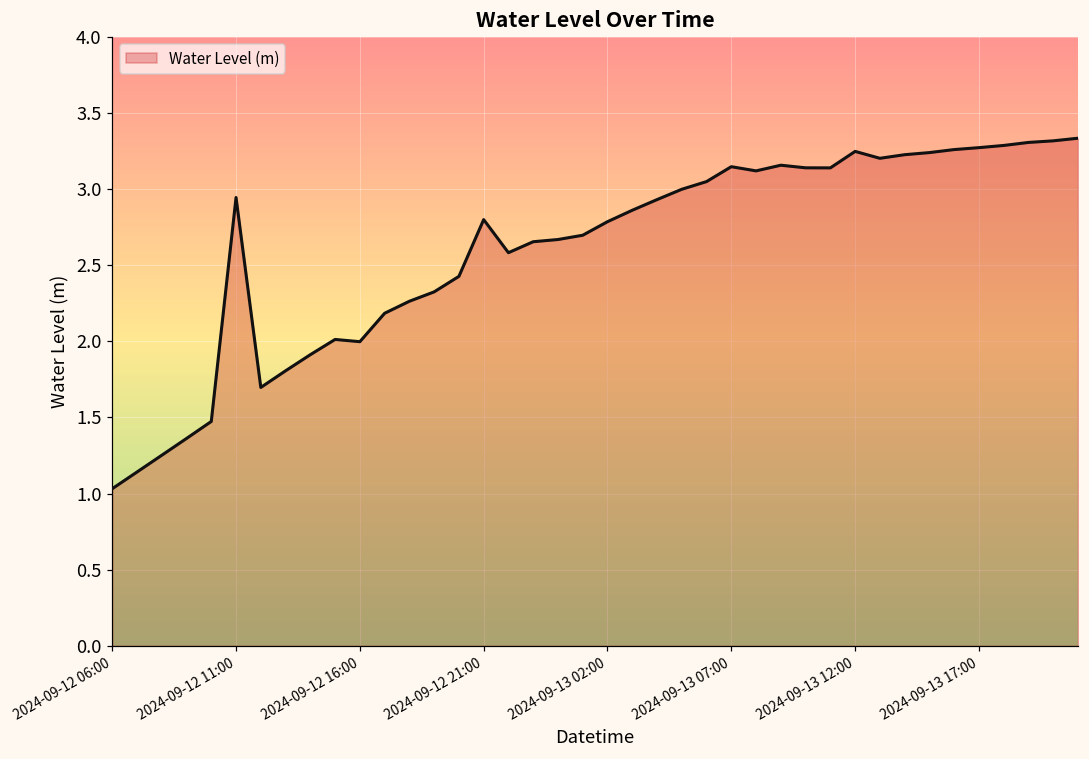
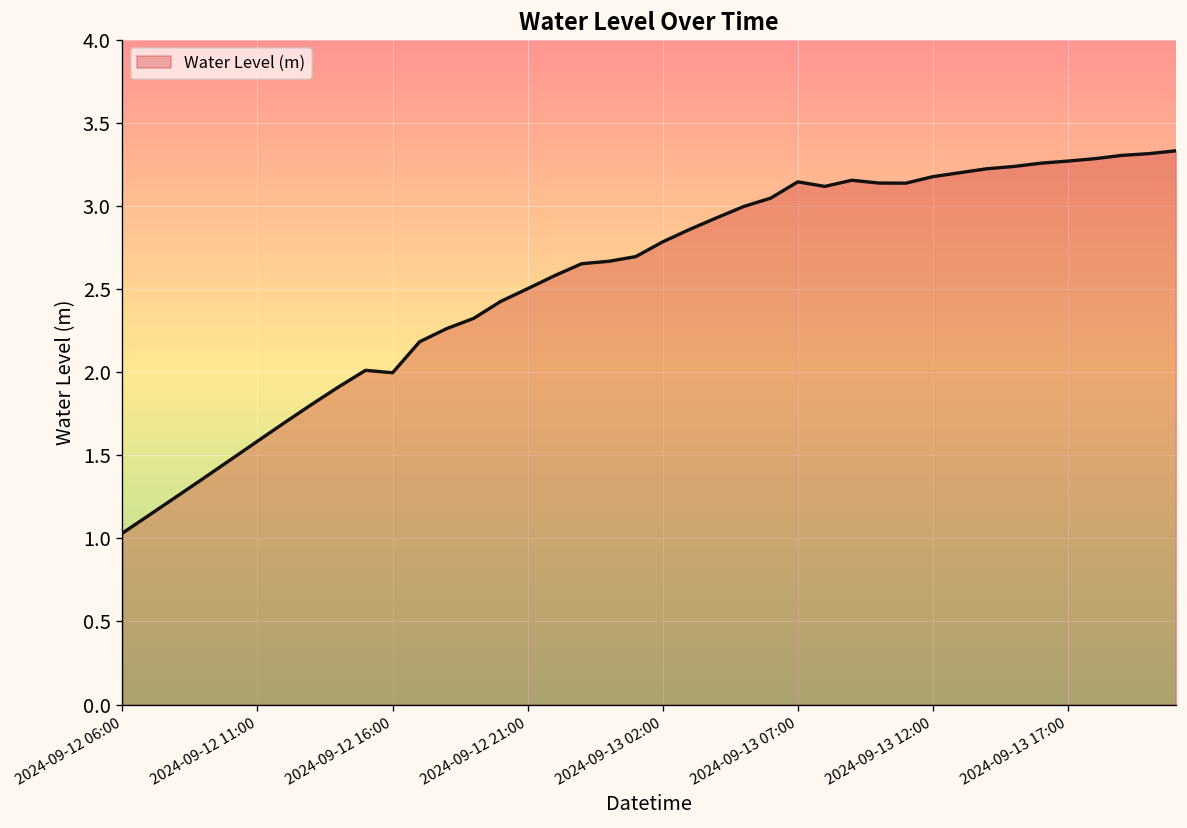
2024-09-12 11:00: 2.94 -> 1.59
2024-09-12 21:00: 2.80 -> 2.50
2024-09-13 12:00: 3.25 -> 3.18
